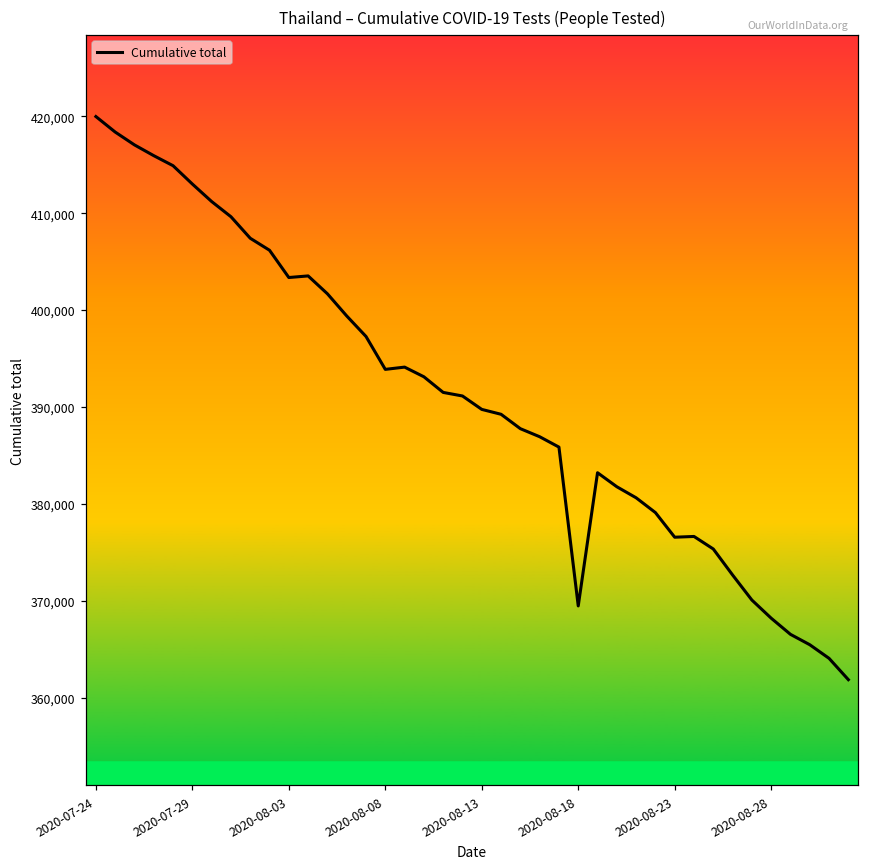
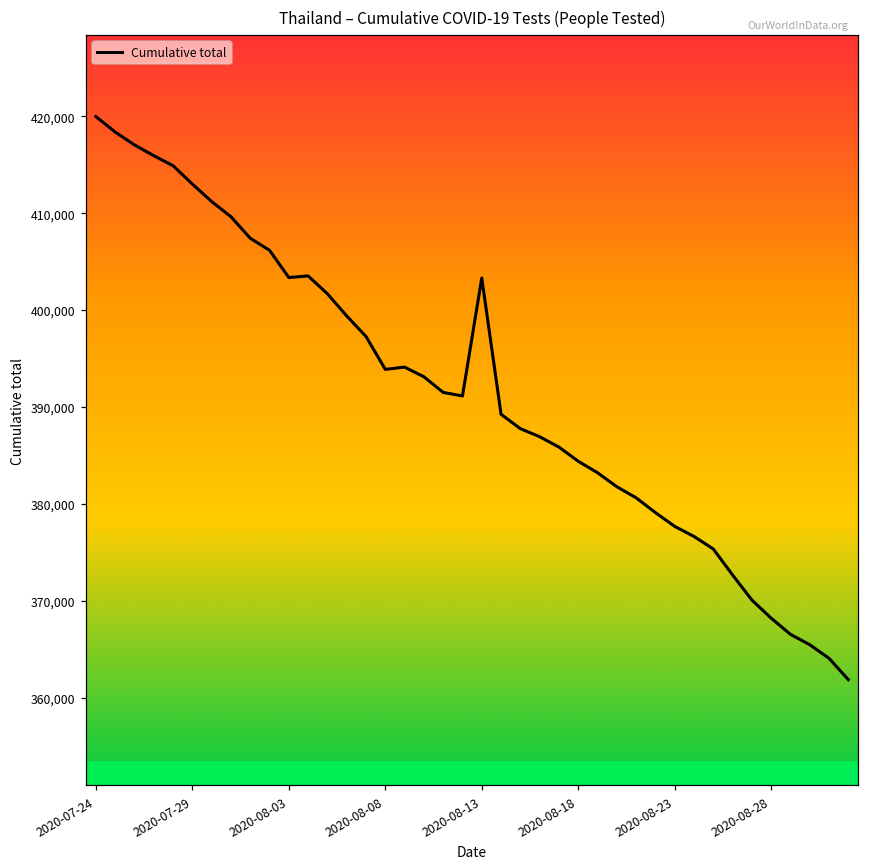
2020-08-13: 390,000 -> 403,000
2020-08-18: 369,000 -> 384,000
2020-08-23: 377,000 -> 378,000
